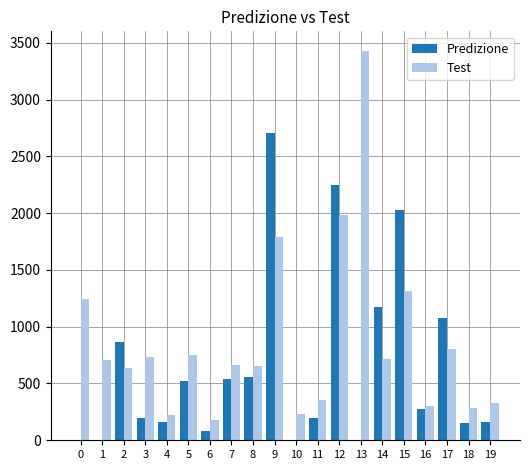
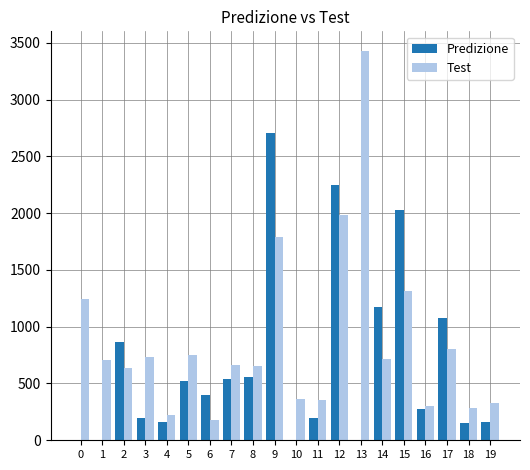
Predizione, 6: 80 -> 390
Test, 10: 230 -> 360
